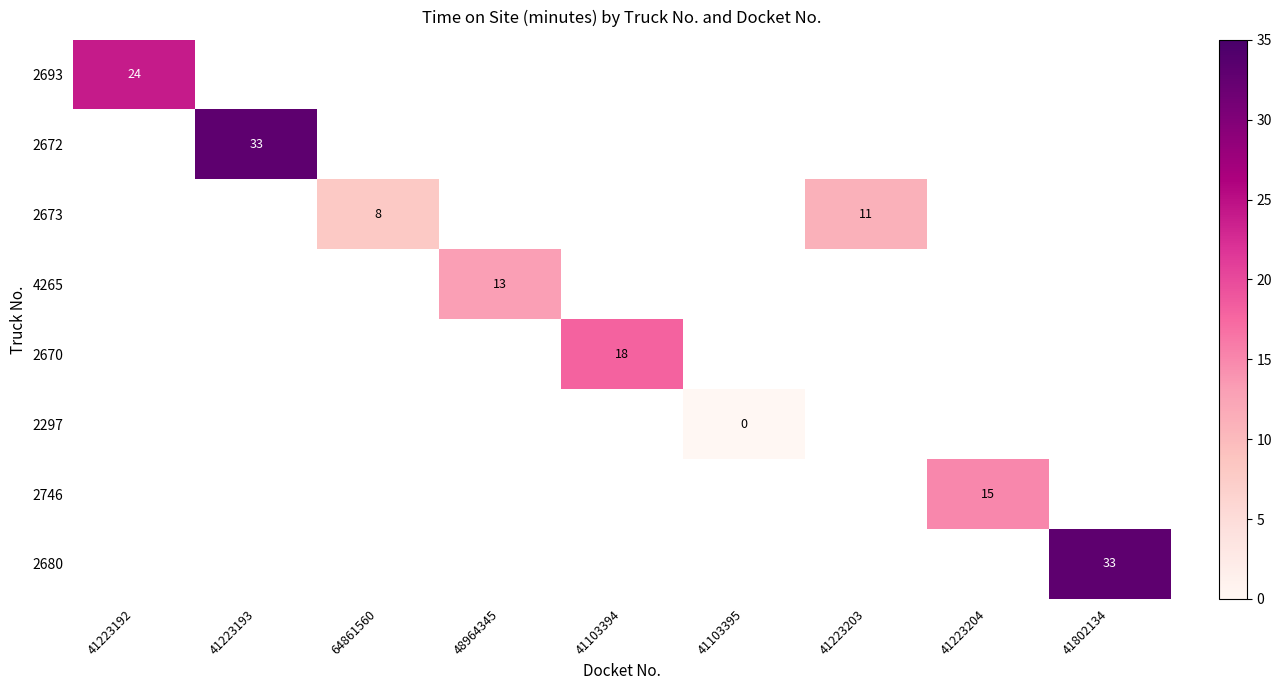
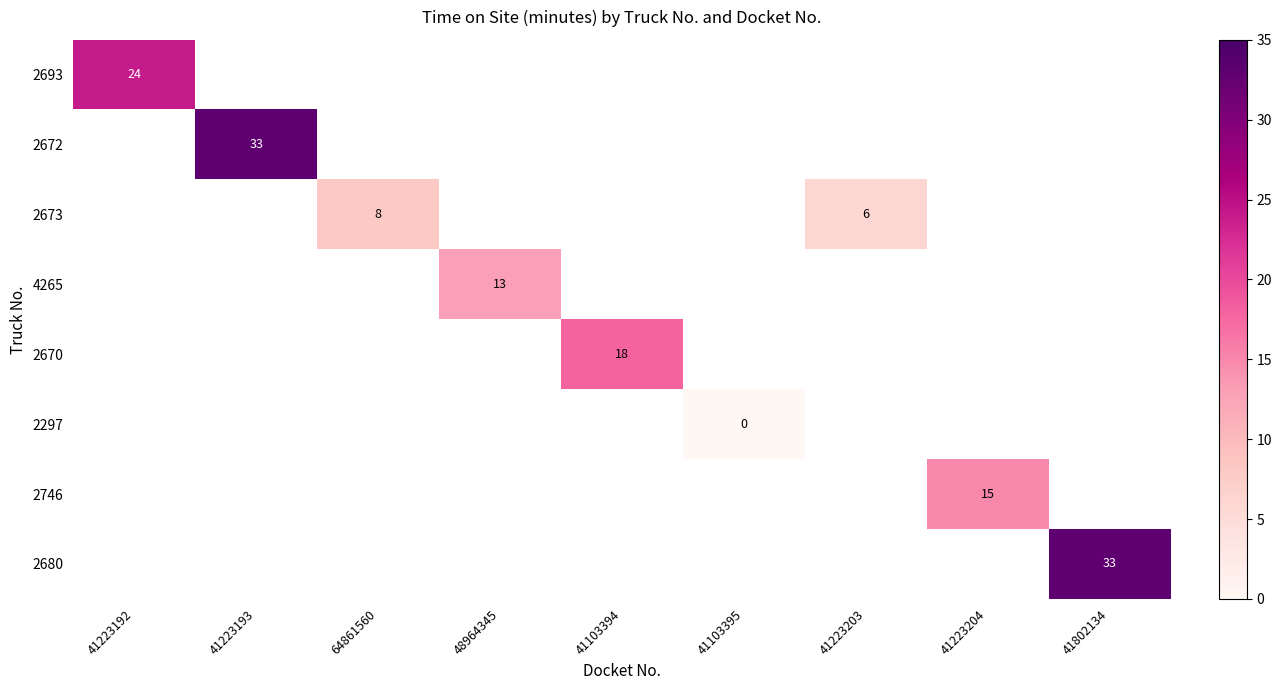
2673, 41223203: 11 -> 6
